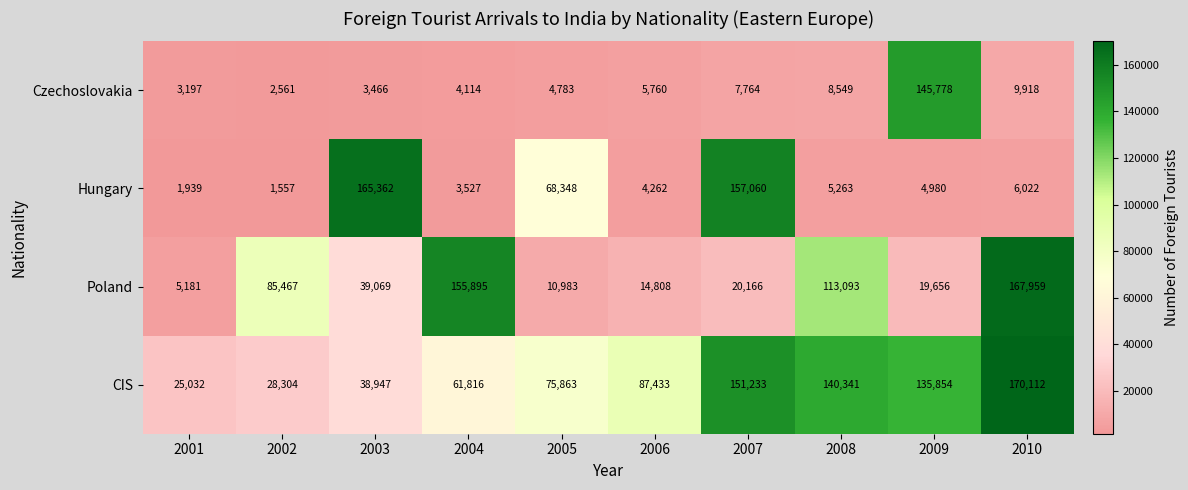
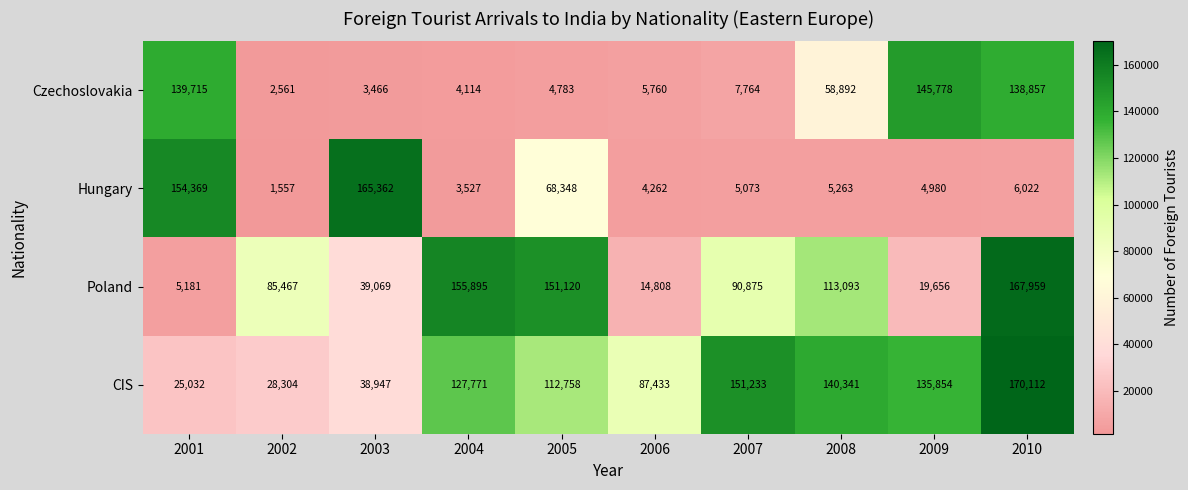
Czechoslovakia, 2001: 3,197 -> 139,715
Czechoslovakia, 2008: 8,549 -> 58,892
Czechoslovakia, 2010: 9,918 -> 138,857
Hungary, 2001: 1,939 -> 154,369
Hungary, 2007: 157,060 -> 5,073
Poland, 2005: 10,983 -> 151,120
Poland, 2007: 20,166 -> 90,875
CIS, 2004: 61,816 -> 127,771
CIS, 2005: 75,863 -> 112,758
